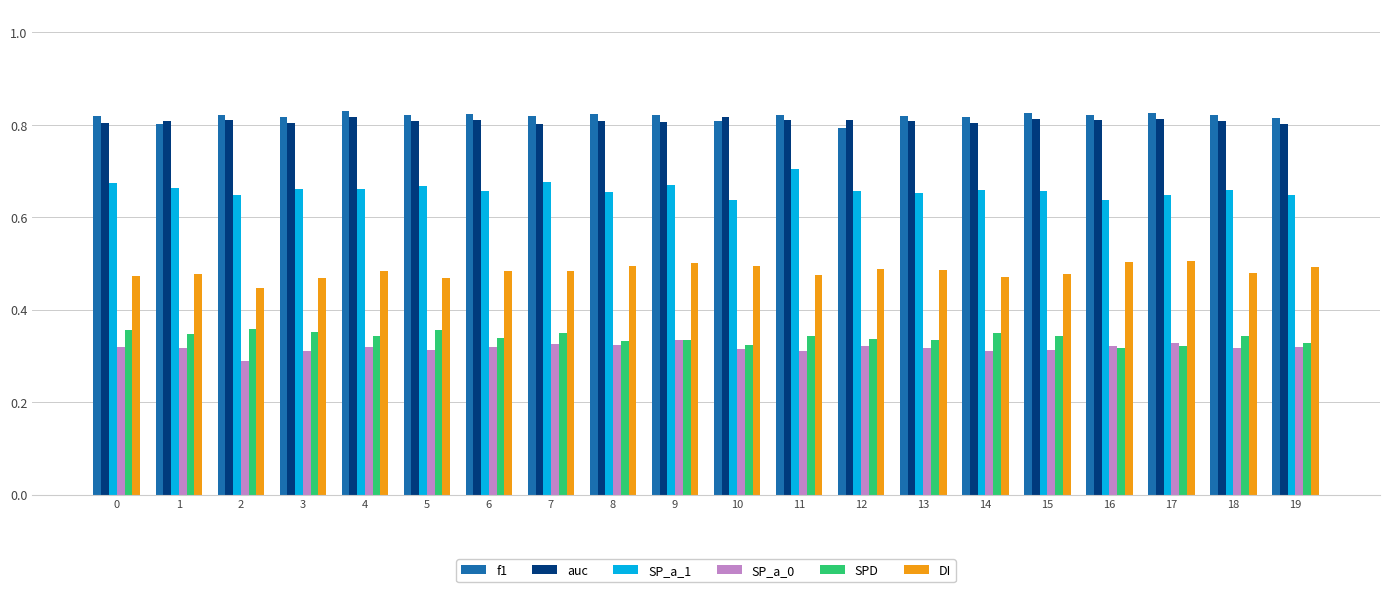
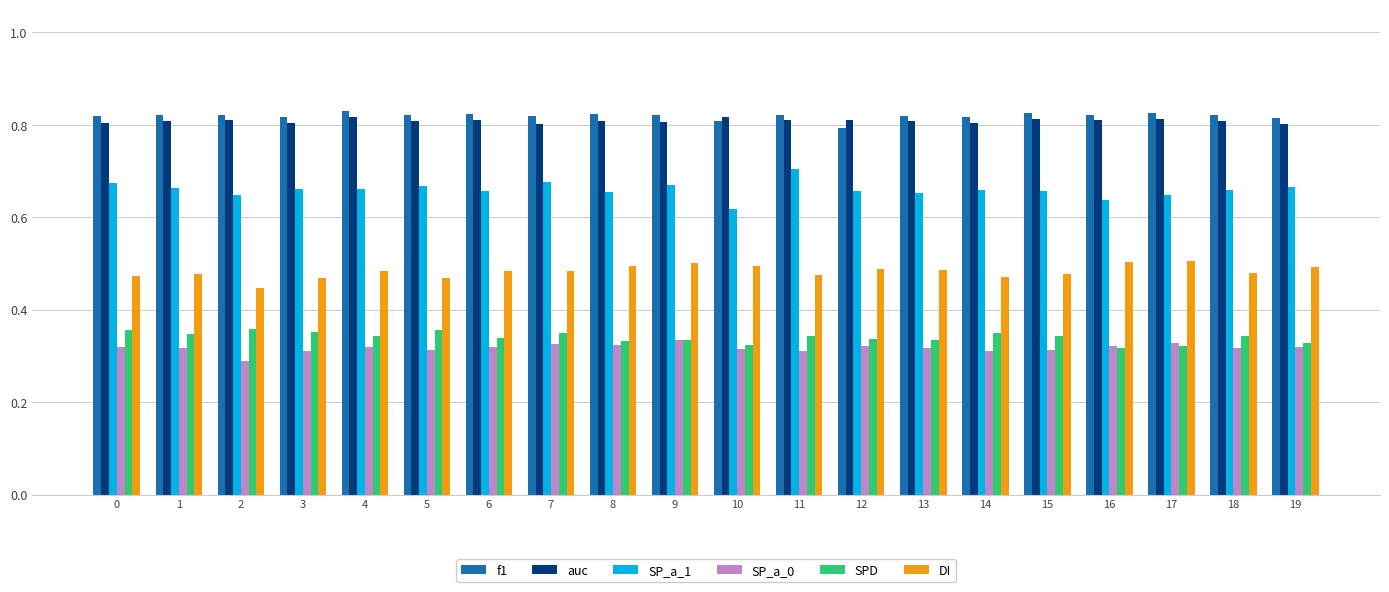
f1, 1: 0.80 -> 0.82
SP_a_1, 10: 0.64 -> 0.62
SP_a_1, 19: 0.65 -> 0.66
